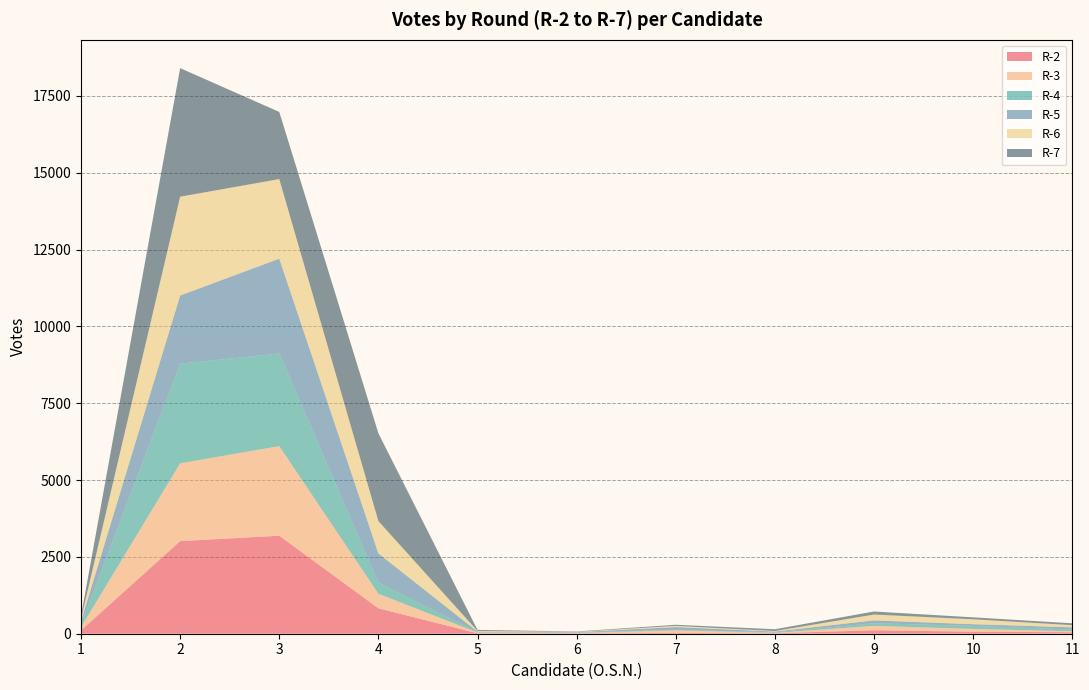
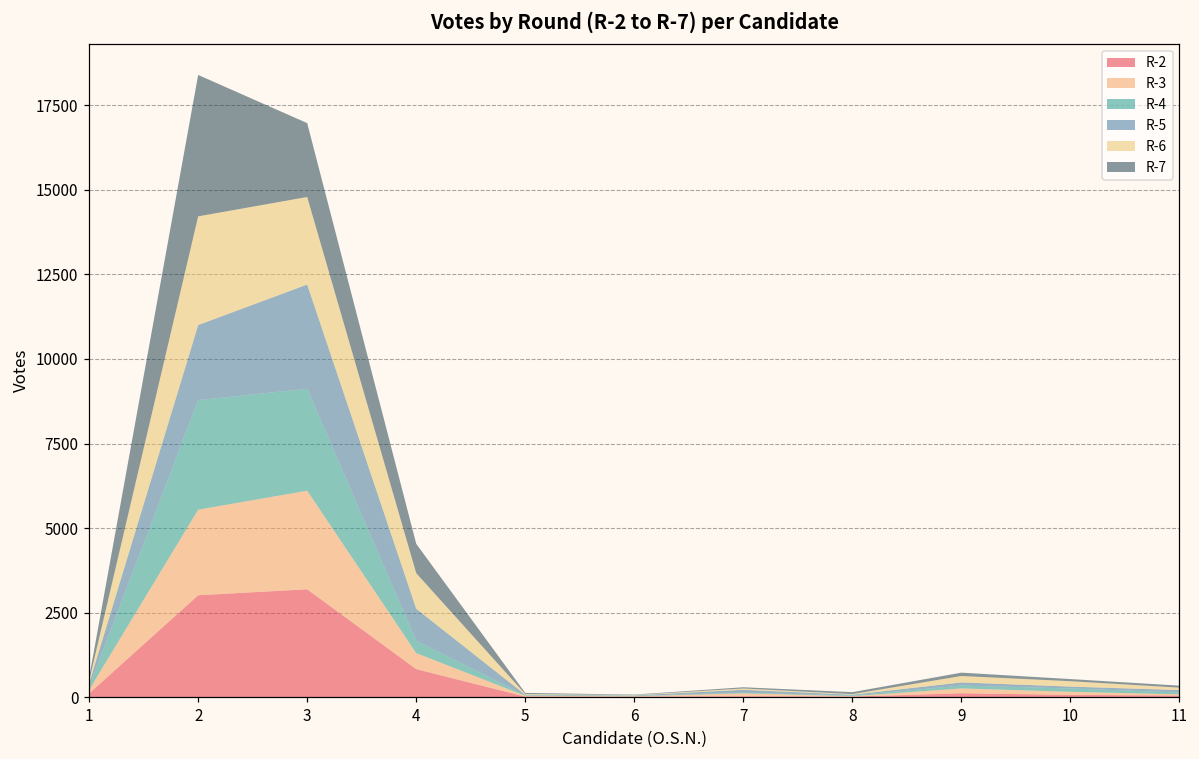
R-7, 4: 2900 -> 900
